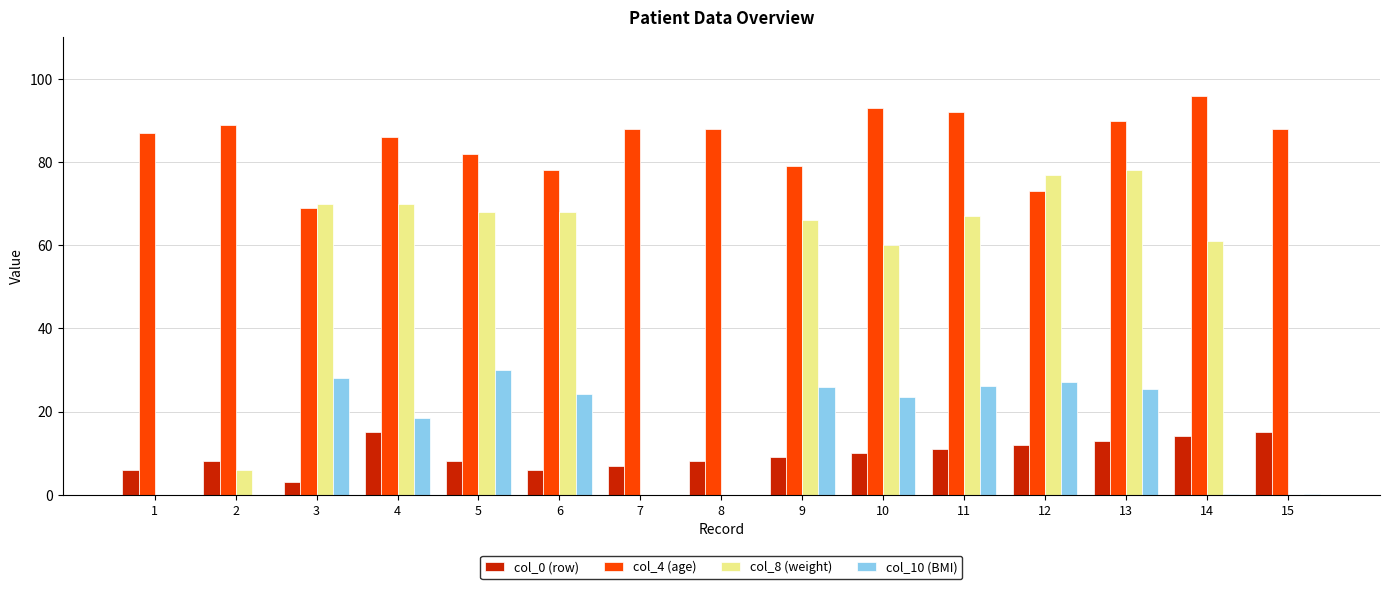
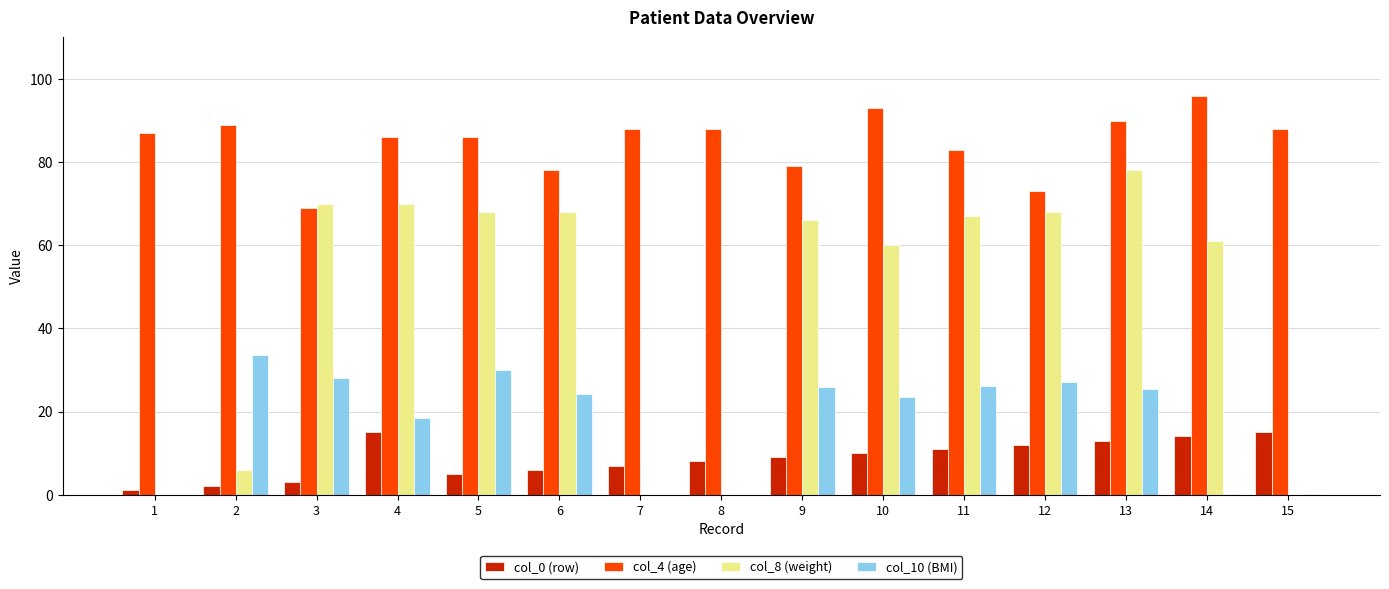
col_0 (row), 1: 6 -> 1
col_0 (row), 2: 8 -> 2
col_10 (BMI), 2: 0 -> 34
col_0 (row), 5: 8 -> 5
col_4 (age), 5: 82 -> 86
col_4 (age), 11: 92 -> 83
col_8 (weight), 12: 77 -> 68
